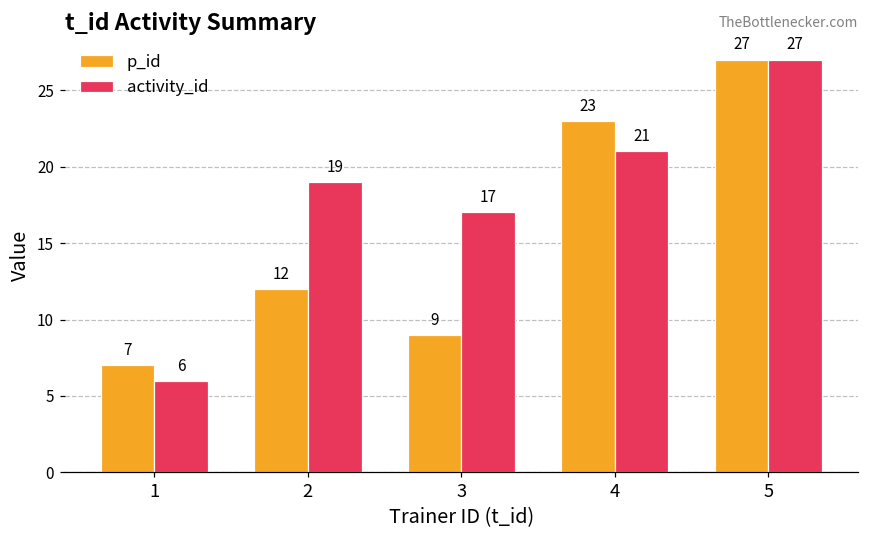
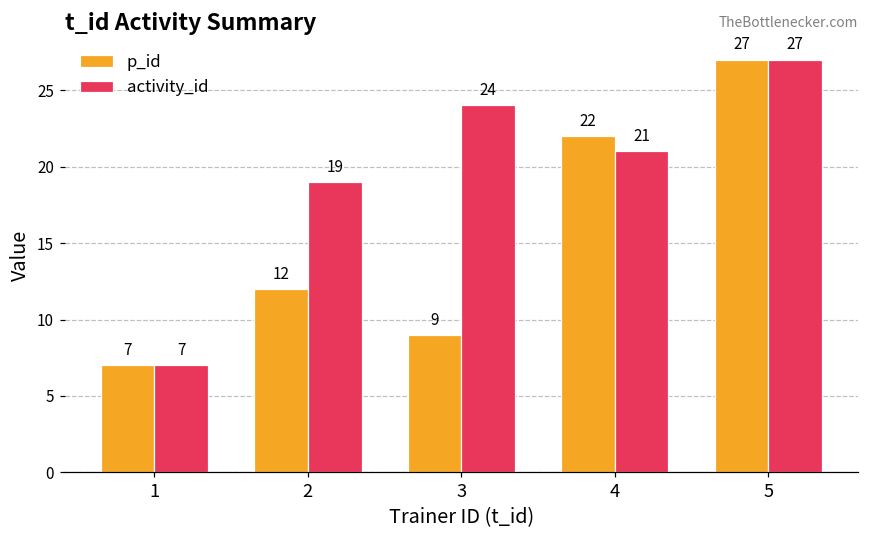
activity_id, 1: 6 -> 7
activity_id, 3: 17 -> 24
p_id, 4: 23 -> 22
